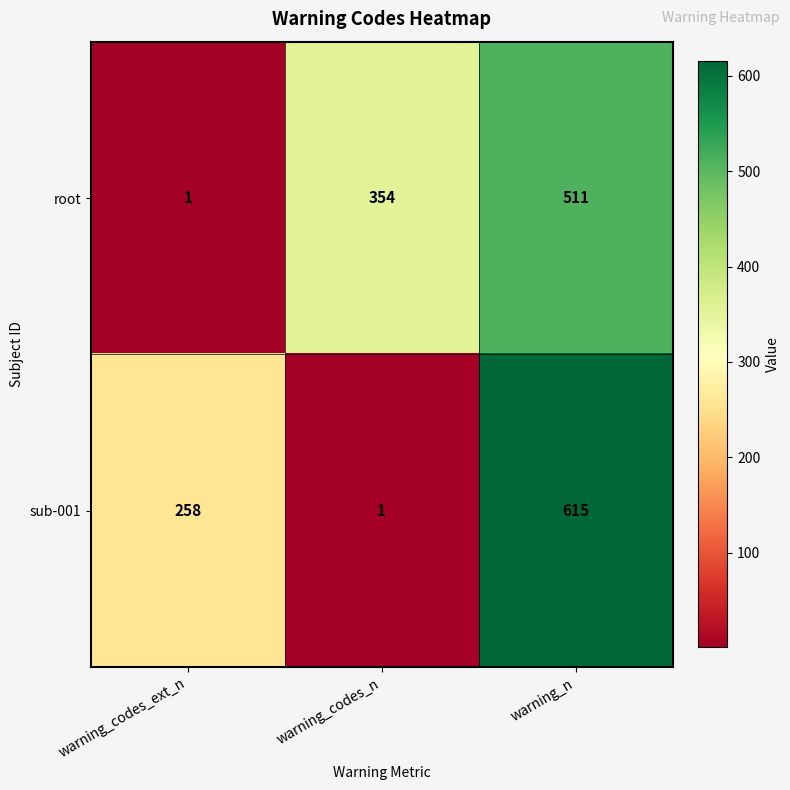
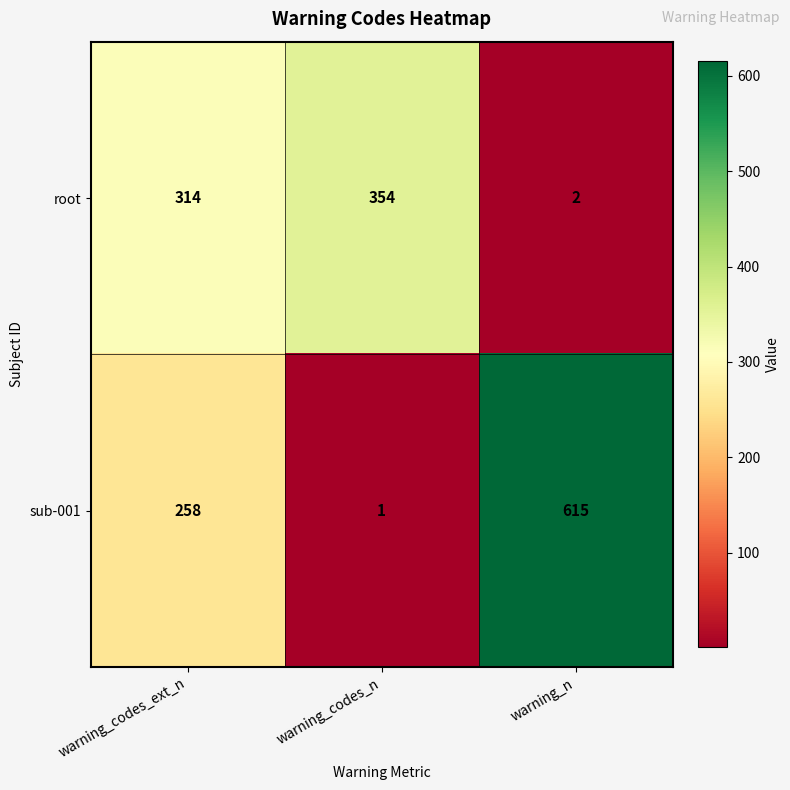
root, warning_codes_ext_n: 1 -> 314
root, warning_n: 511 -> 2
